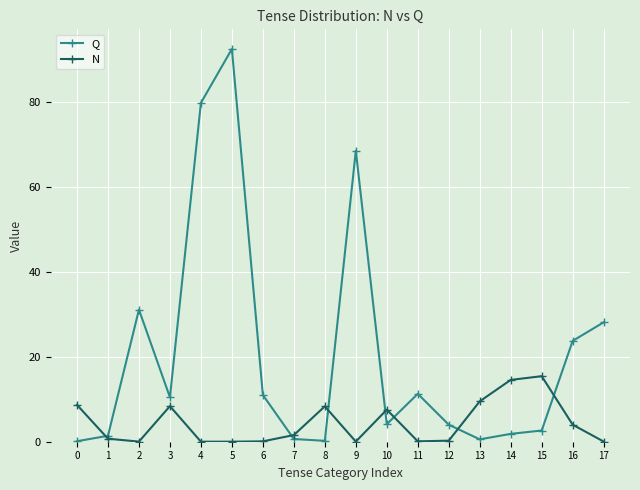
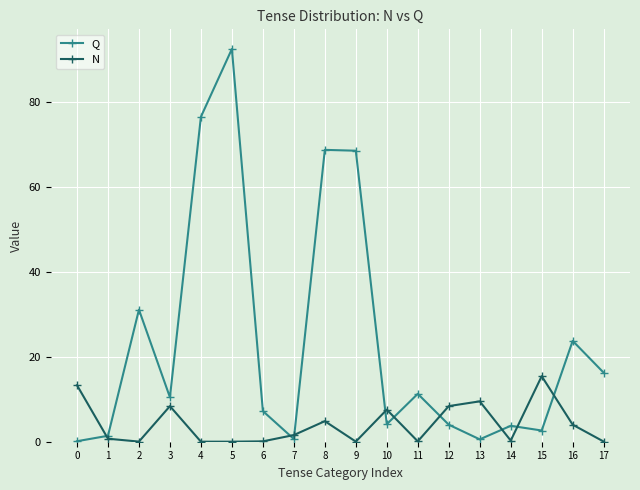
N, 0: 9 -> 13
Q, 4: 80 -> 77
Q, 6: 11 -> 7
Q, 8: 0 -> 69
N, 8: 8 -> 5
N, 12: 0 -> 8
Q, 14: 2 -> 4
N, 14: 15 -> 0
Q, 17: 28 -> 16
